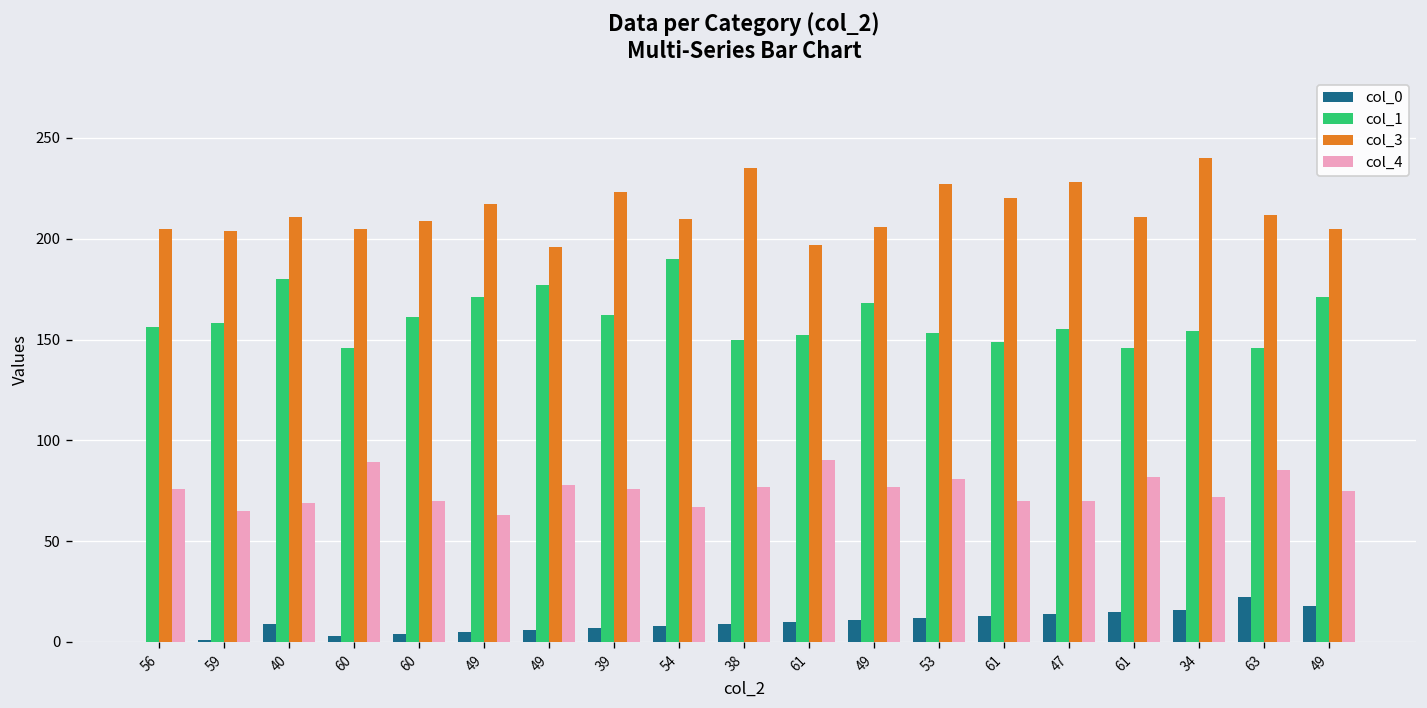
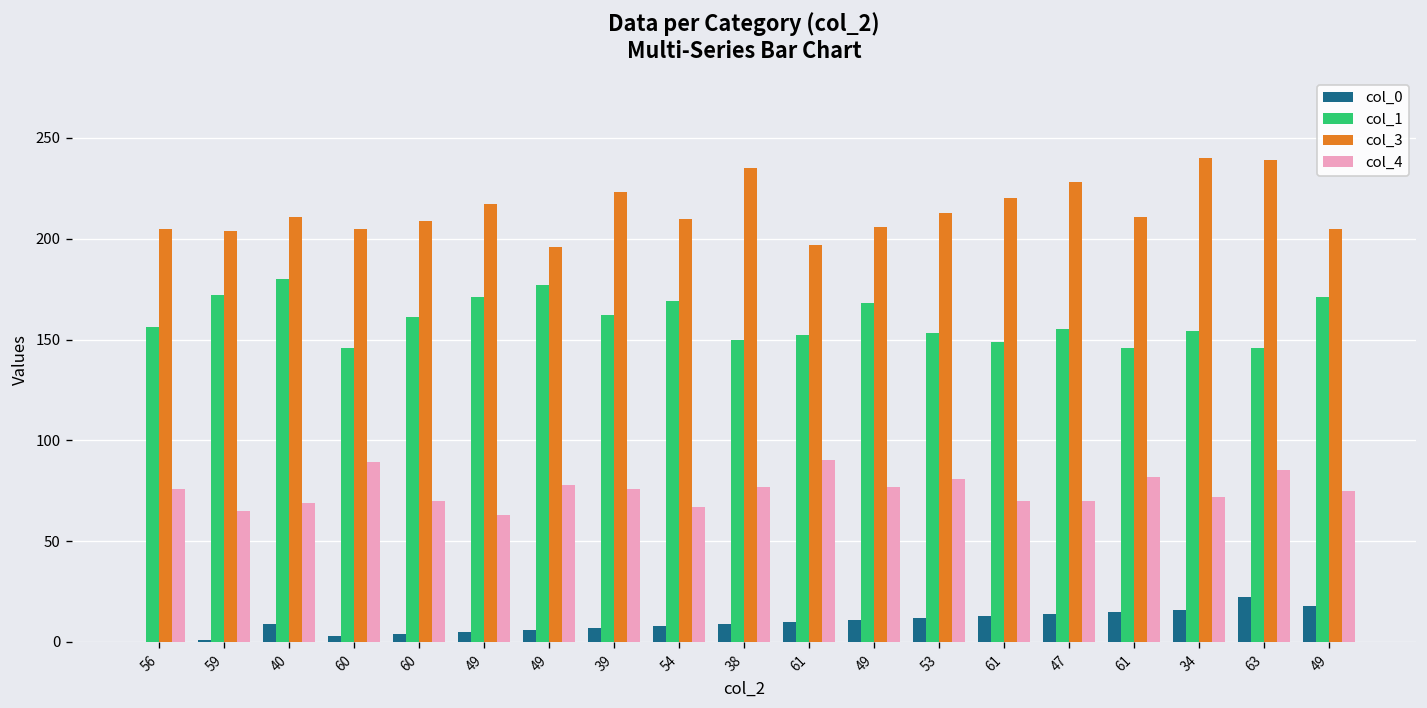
col_1, 59: 158 -> 172
col_1, 54: 190 -> 169
col_3, 53: 227 -> 213
col_3, 63: 212 -> 239
